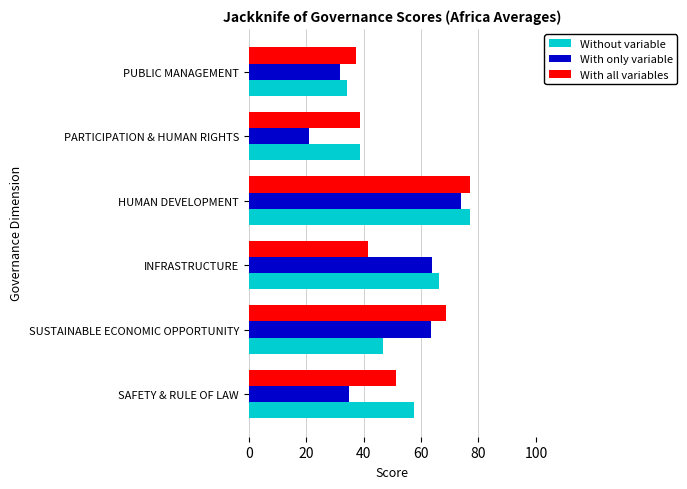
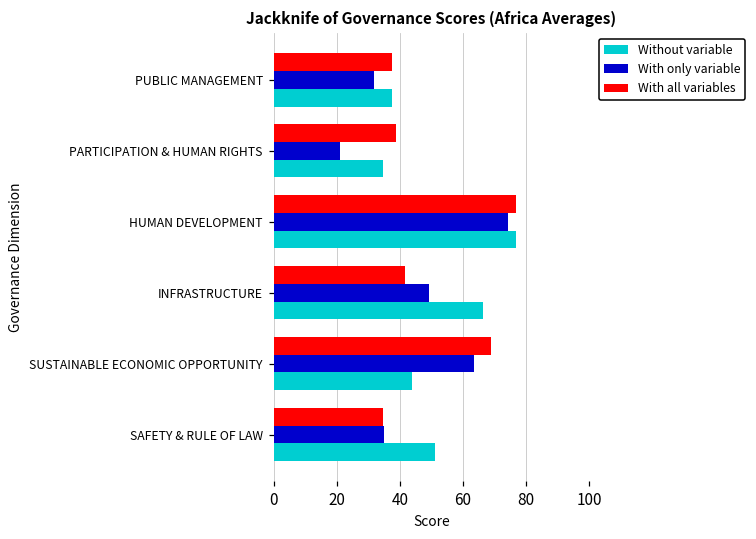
Without variable, PUBLIC MANAGEMENT: 34 -> 37
Without variable, PARTICIPATION & HUMAN RIGHTS: 39 -> 35
With only variable, INFRASTRUCTURE: 64 -> 49
Without variable, SUSTAINABLE ECONOMIC OPPORTUNITY: 47 -> 44
With all variables, SAFETY & RULE OF LAW: 51 -> 35
Without variable, SAFETY & RULE OF LAW: 58 -> 51
